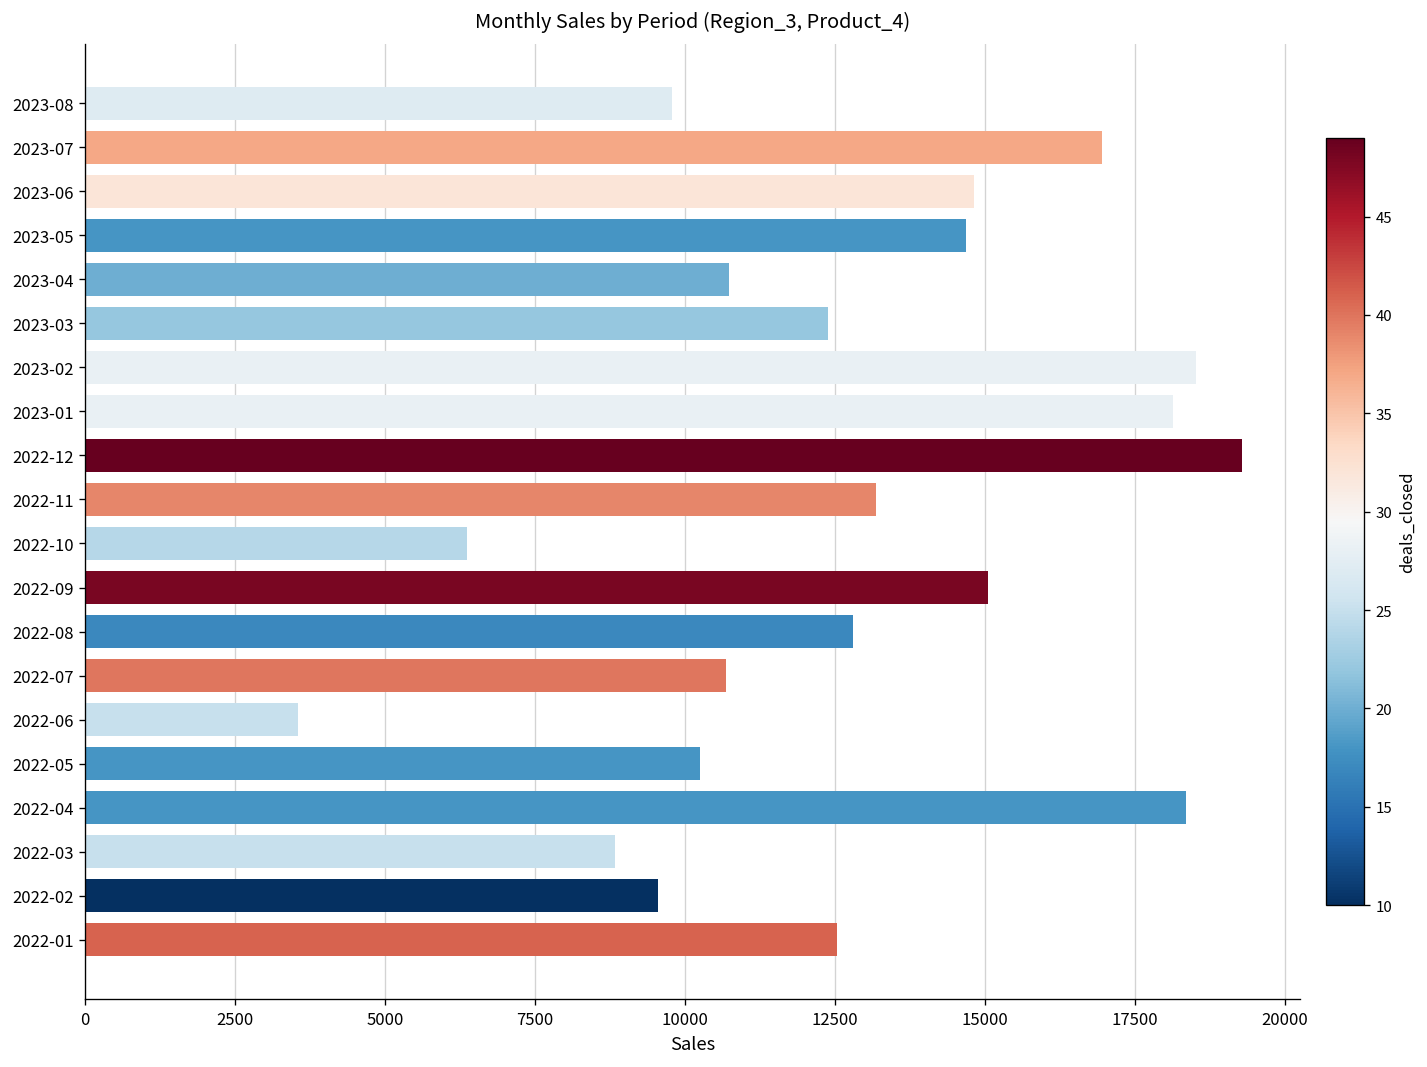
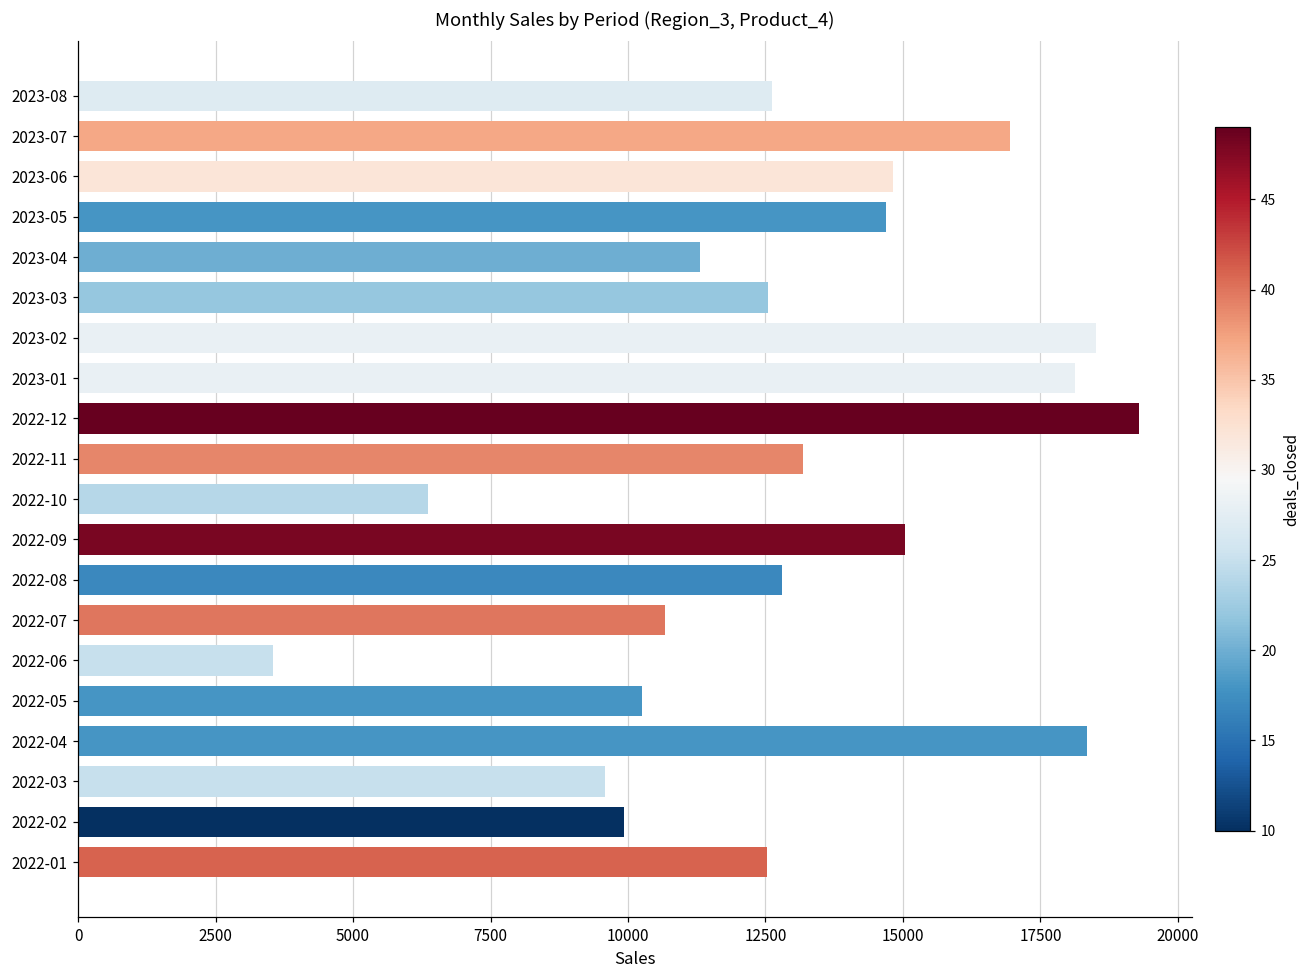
2023-08: 9800 -> 12600
2023-04: 10700 -> 11300
2023-03: 12400 -> 12600
2022-03: 8800 -> 9600
2022-02: 9600 -> 9900
